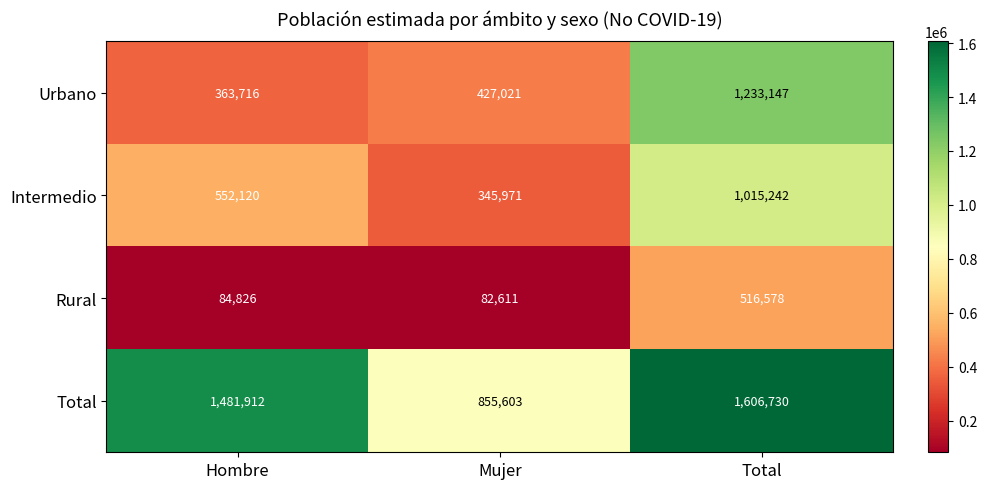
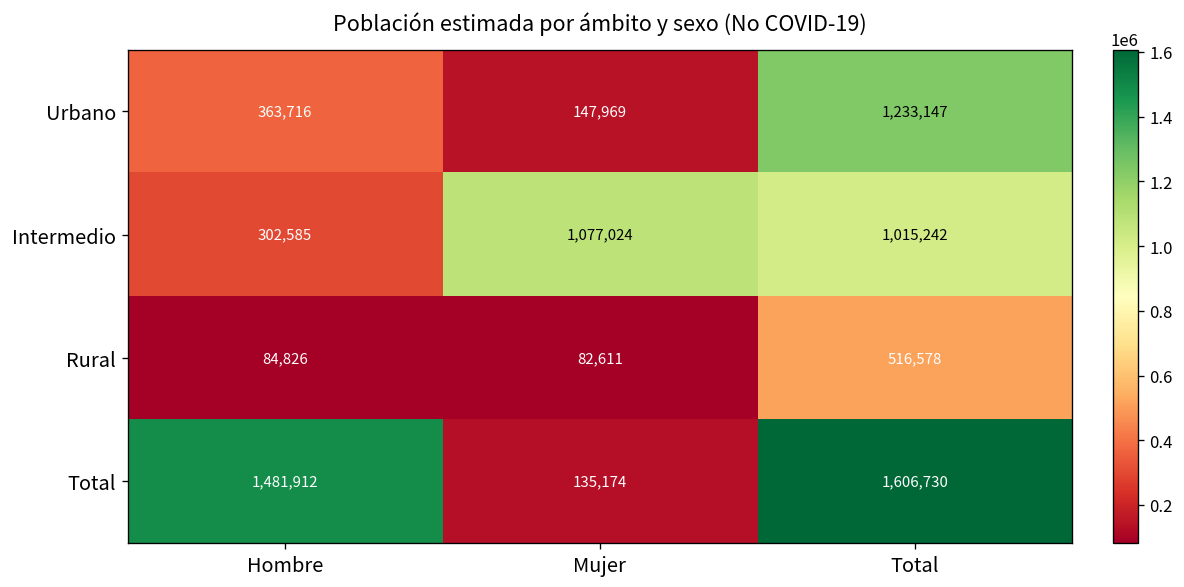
Urbano, Mujer: 427,021 -> 147,969
Intermedio, Hombre: 552,120 -> 302,585
Intermedio, Mujer: 345,971 -> 1,077,024
Total, Mujer: 855,603 -> 135,174
